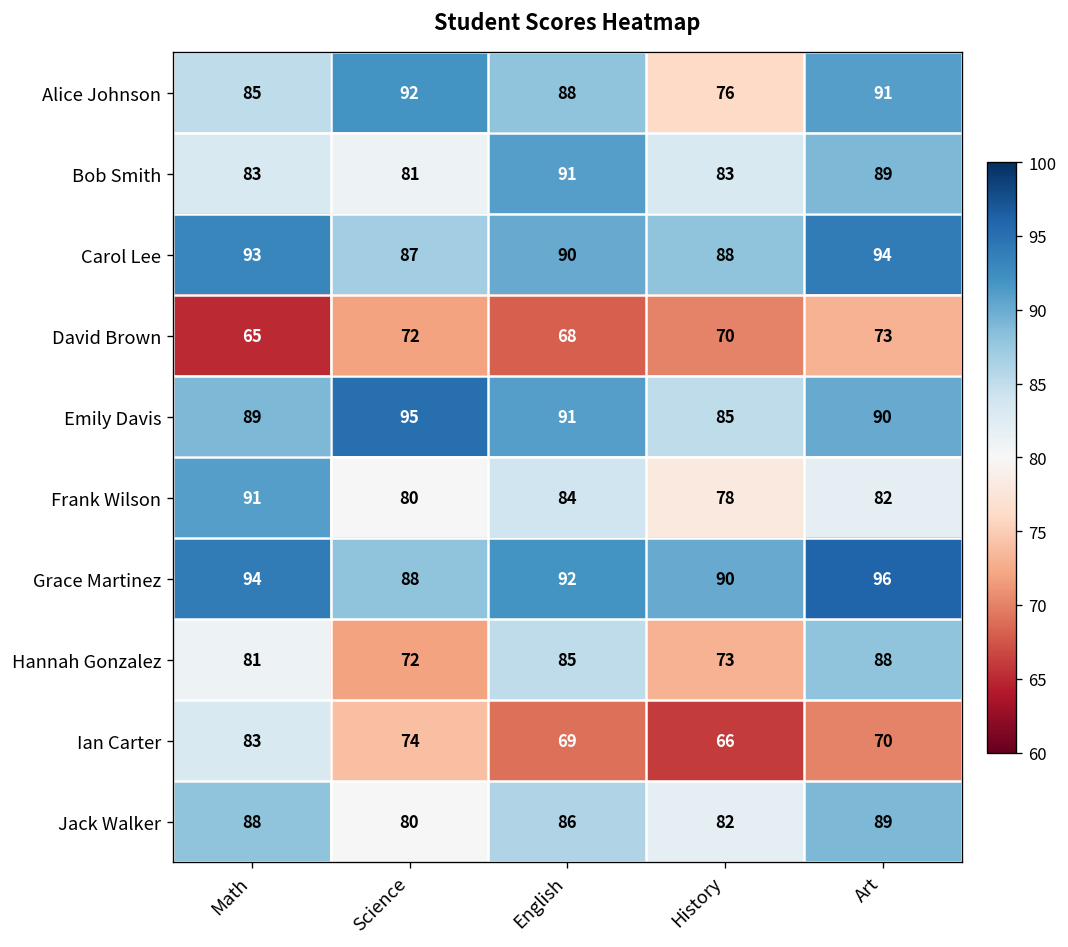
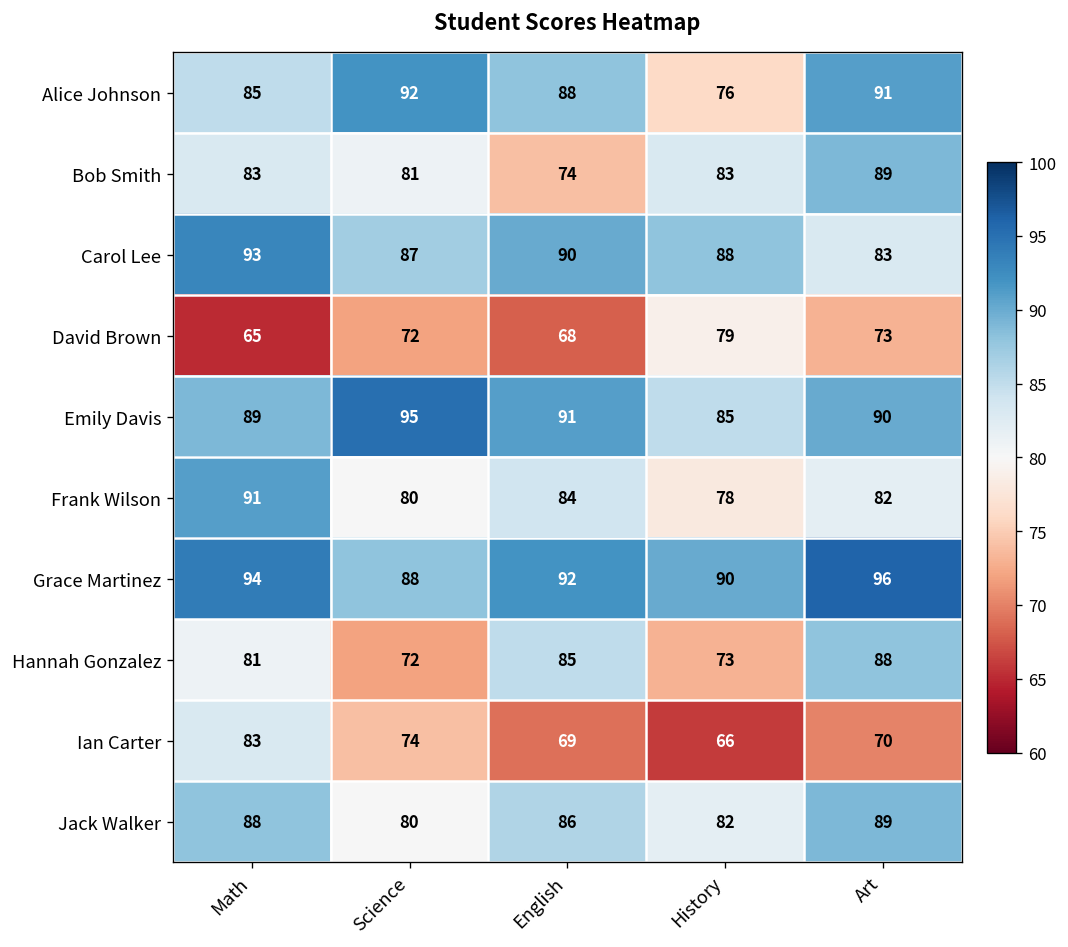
Bob Smith, English: 91 -> 74
Carol Lee, Art: 94 -> 83
David Brown, History: 70 -> 79
